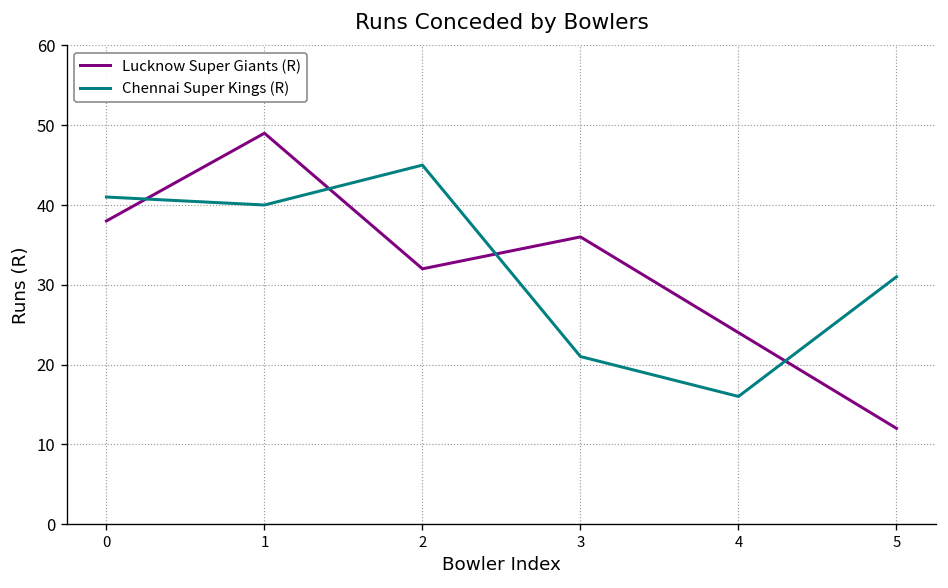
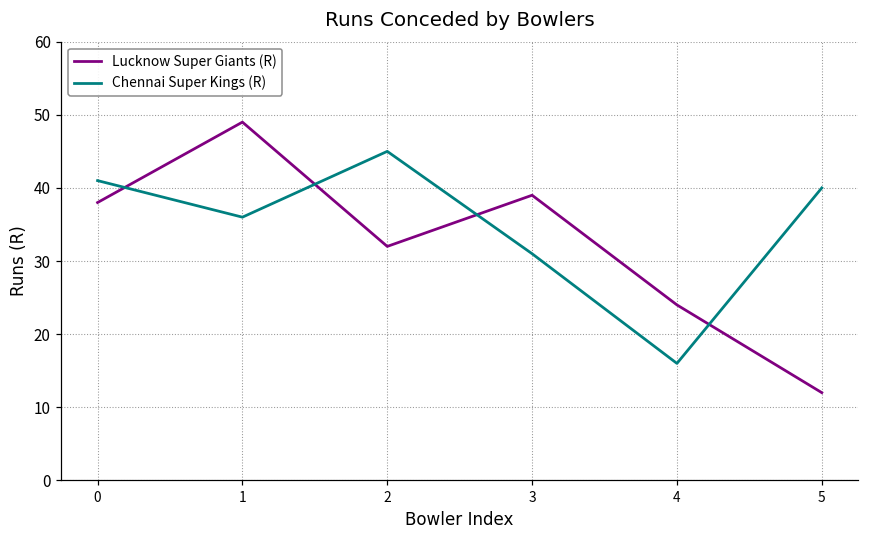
Chennai Super Kings (R), 1: 40 -> 36
Lucknow Super Giants (R), 3: 36 -> 39
Chennai Super Kings (R), 3: 21 -> 31
Chennai Super Kings (R), 5: 31 -> 40
